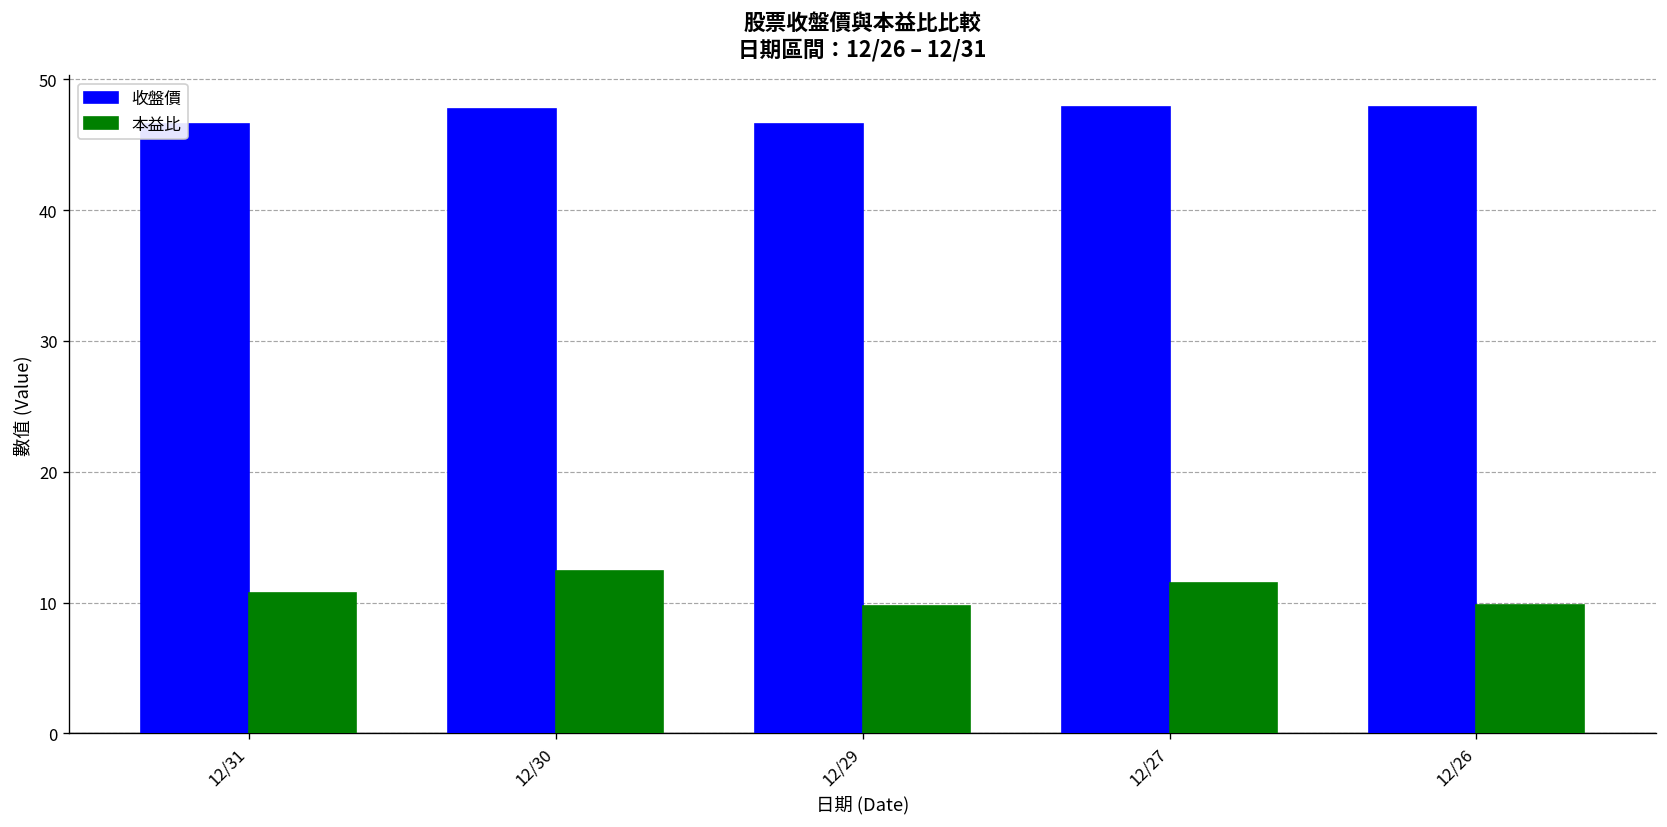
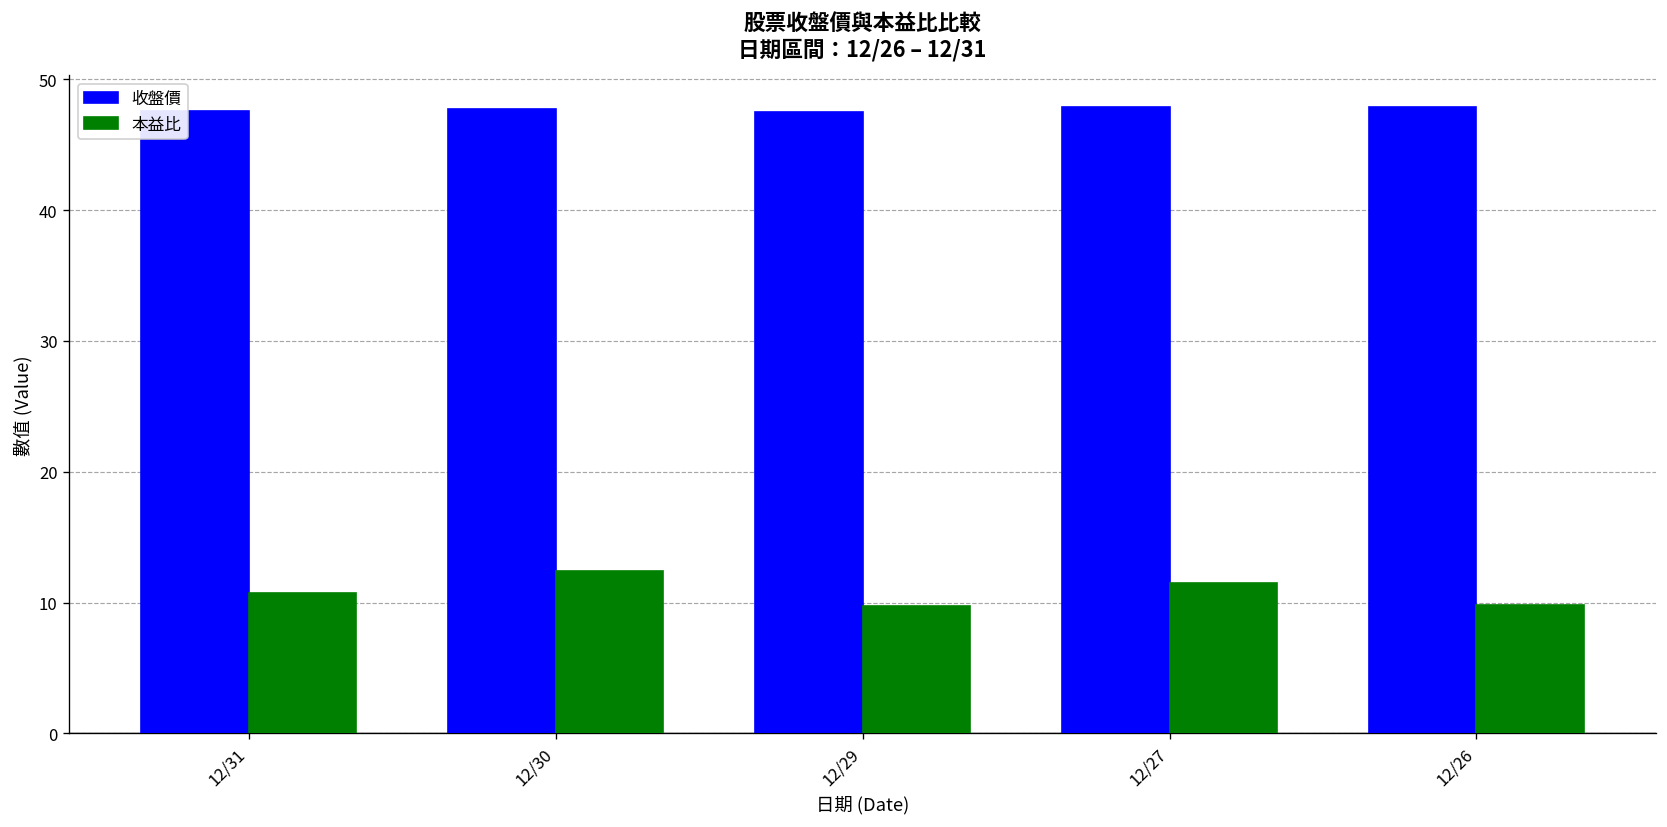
收盤價, 12/31: 46.6 -> 47.6
收盤價, 12/29: 46.6 -> 47.5
